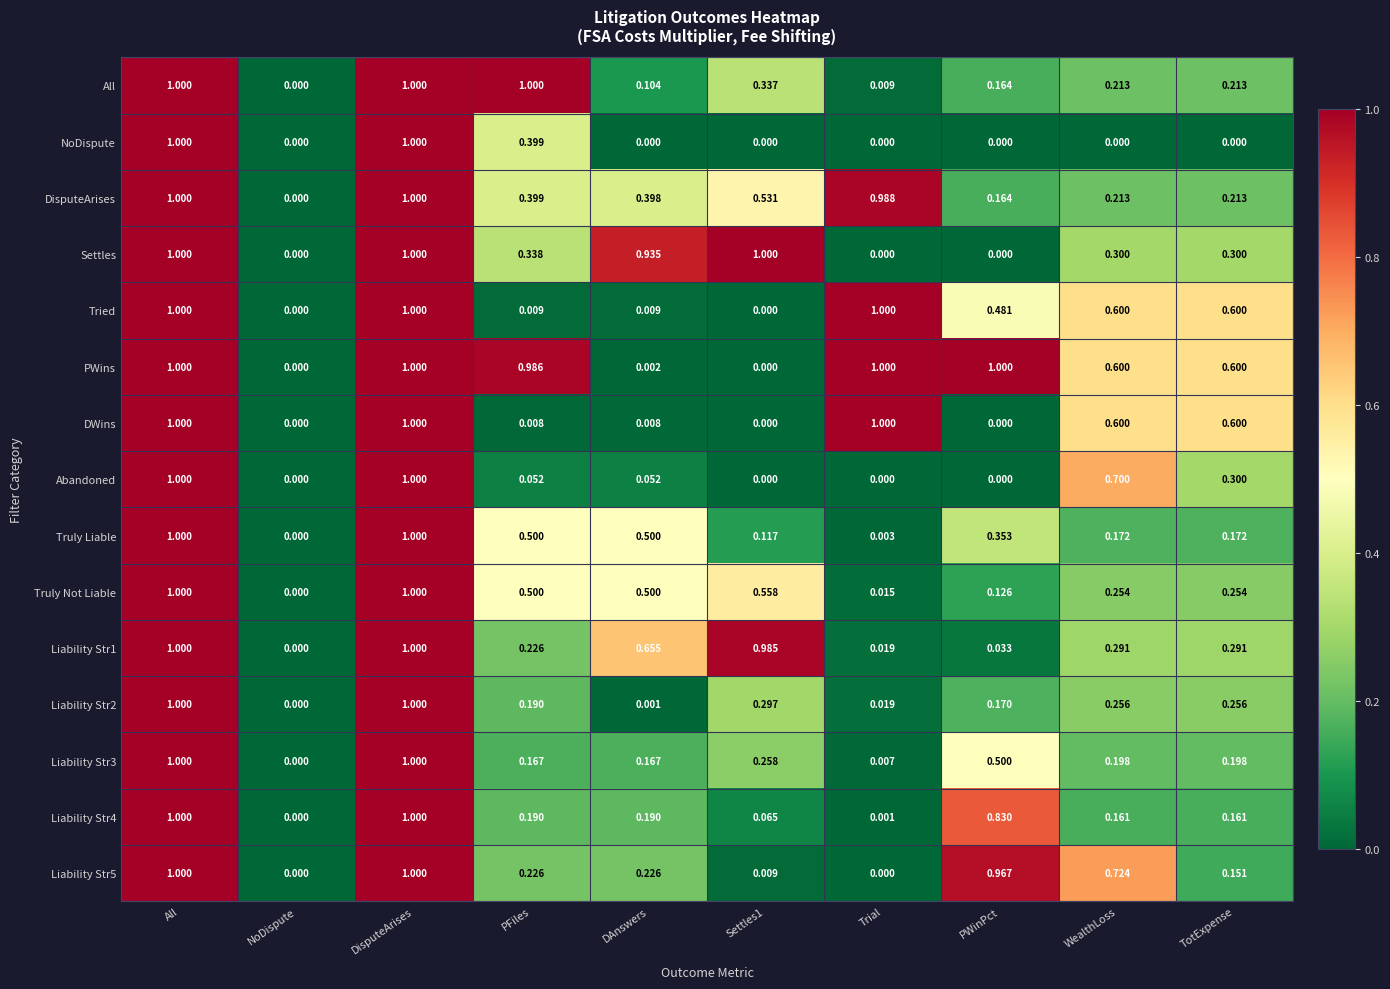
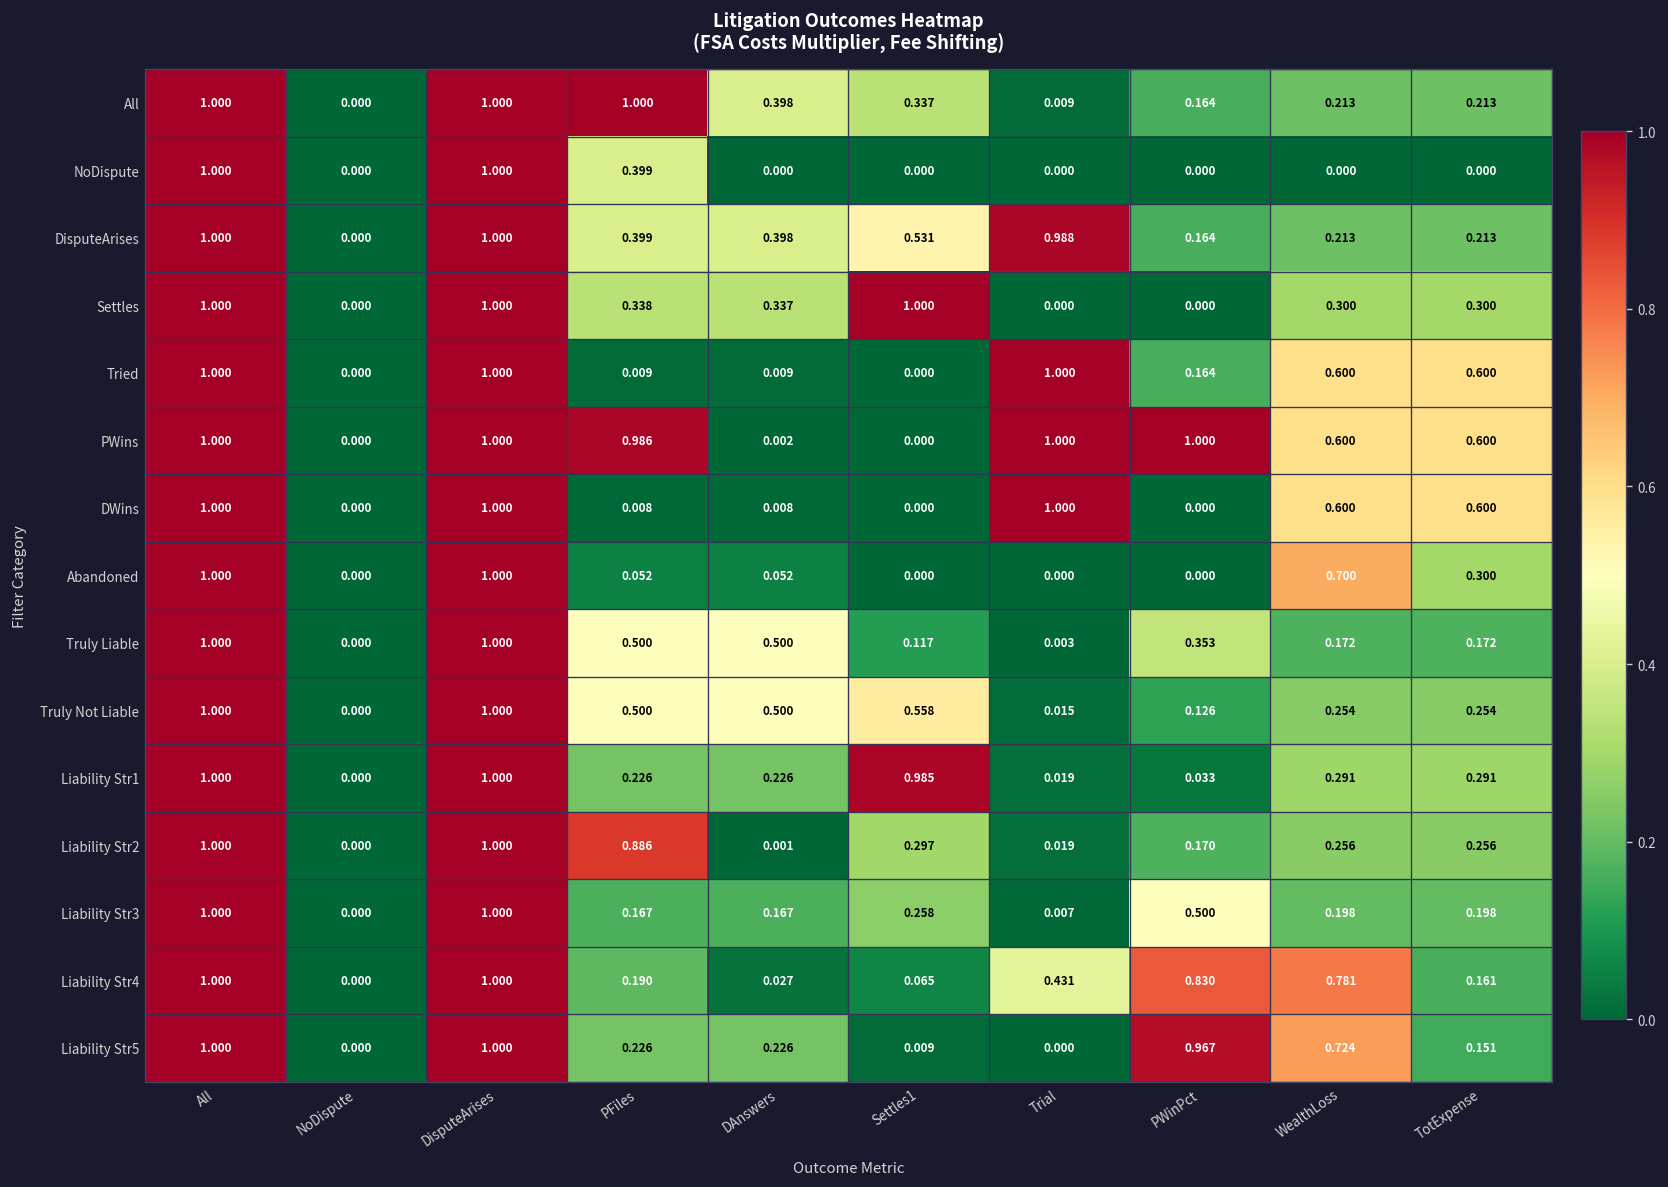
All, DAnswers: 0.104 -> 0.398
Settles, DAnswers: 0.935 -> 0.337
Tried, PWinPct: 0.481 -> 0.164
Liability Str1, DAnswers: 0.655 -> 0.226
Liability Str2, PFiles: 0.190 -> 0.886
Liability Str4, DAnswers: 0.190 -> 0.027
Liability Str4, Trial: 0.001 -> 0.431
Liability Str4, WealthLoss: 0.161 -> 0.781
